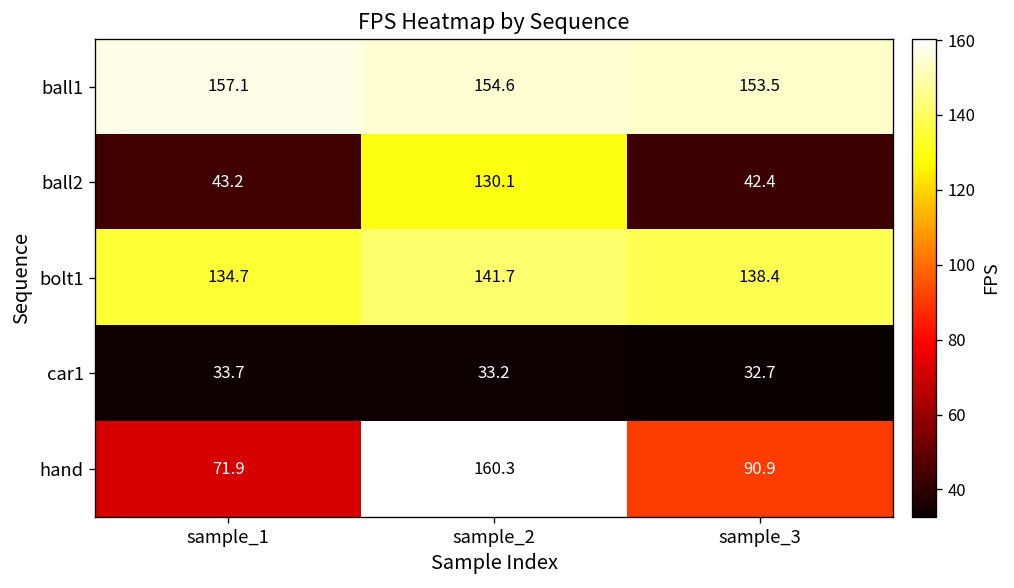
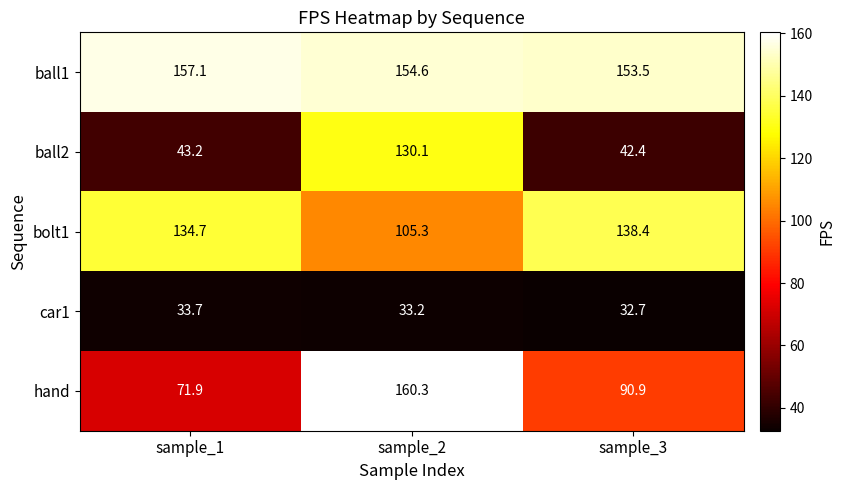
bolt1, sample_2: 141.7 -> 105.3
